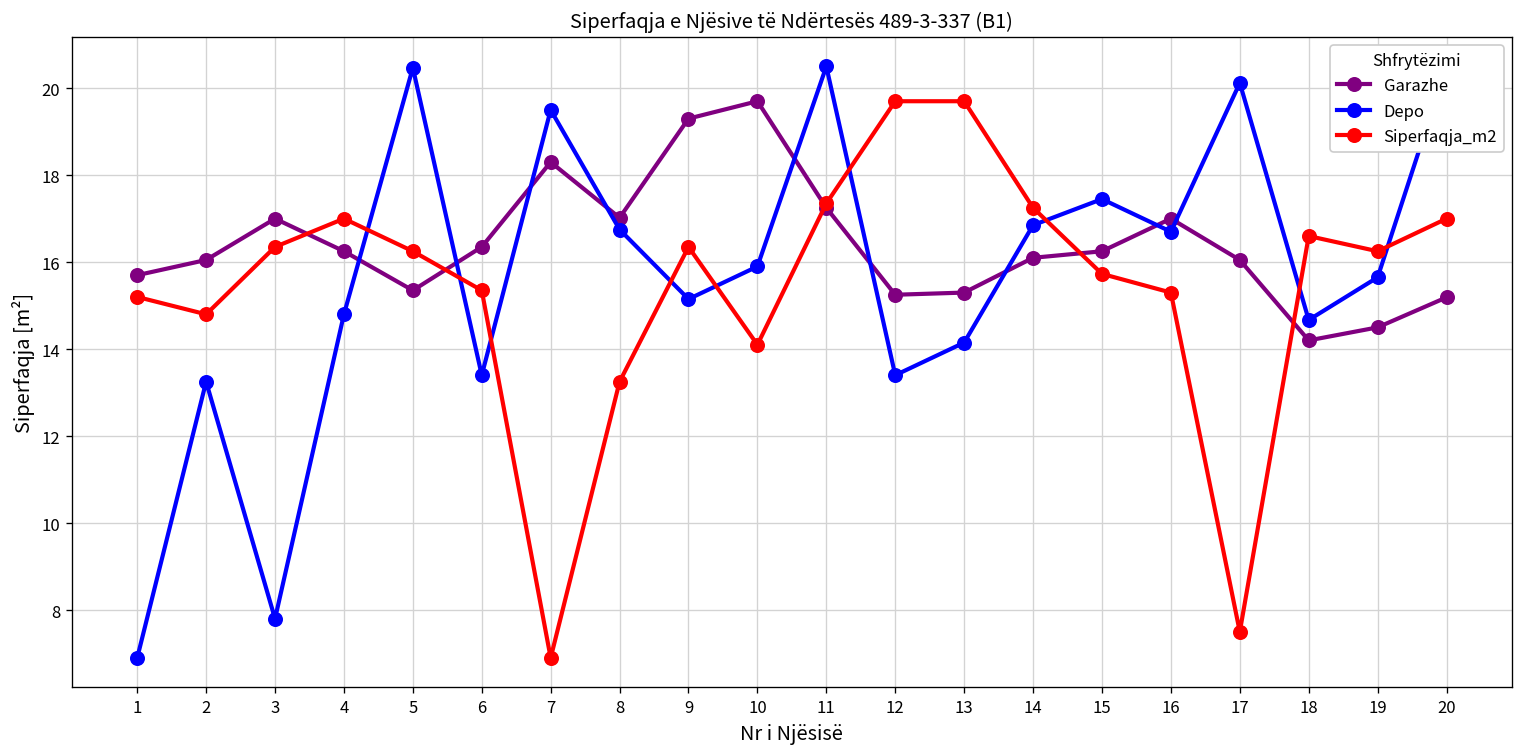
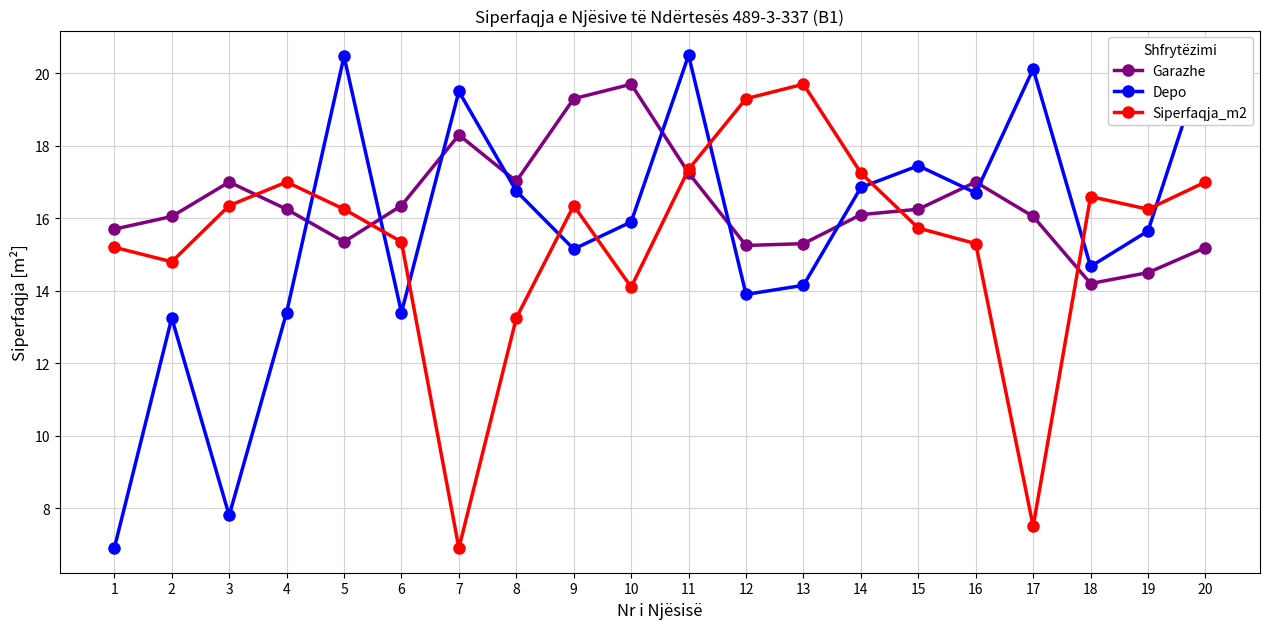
Depo, 4: 14.8 -> 13.4
Depo, 12: 13.4 -> 13.9
Siperfaqja_m2, 12: 19.7 -> 19.3
